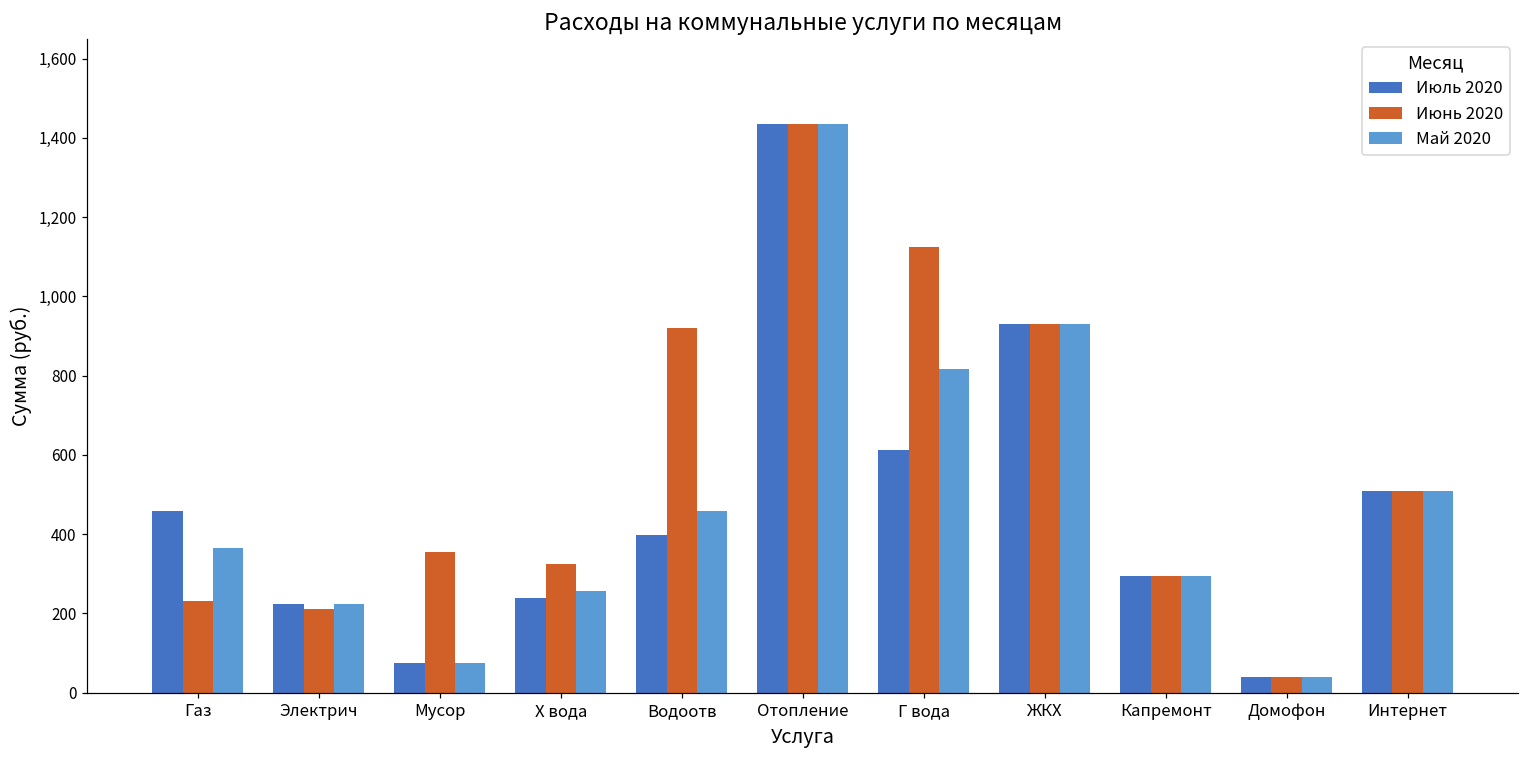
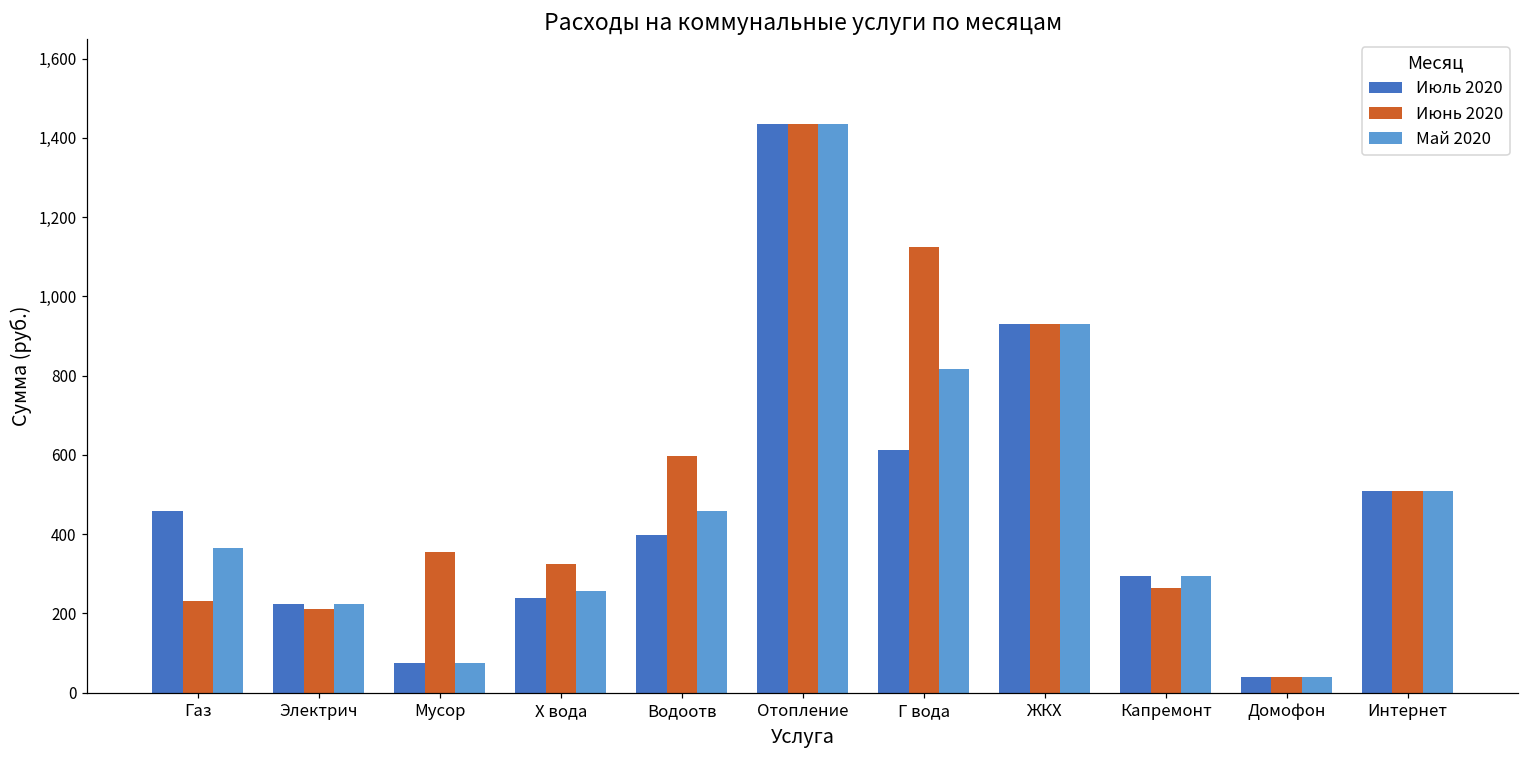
Июнь 2020, Водоотв: 920 -> 600
Июнь 2020, Капремонт: 290 -> 270
